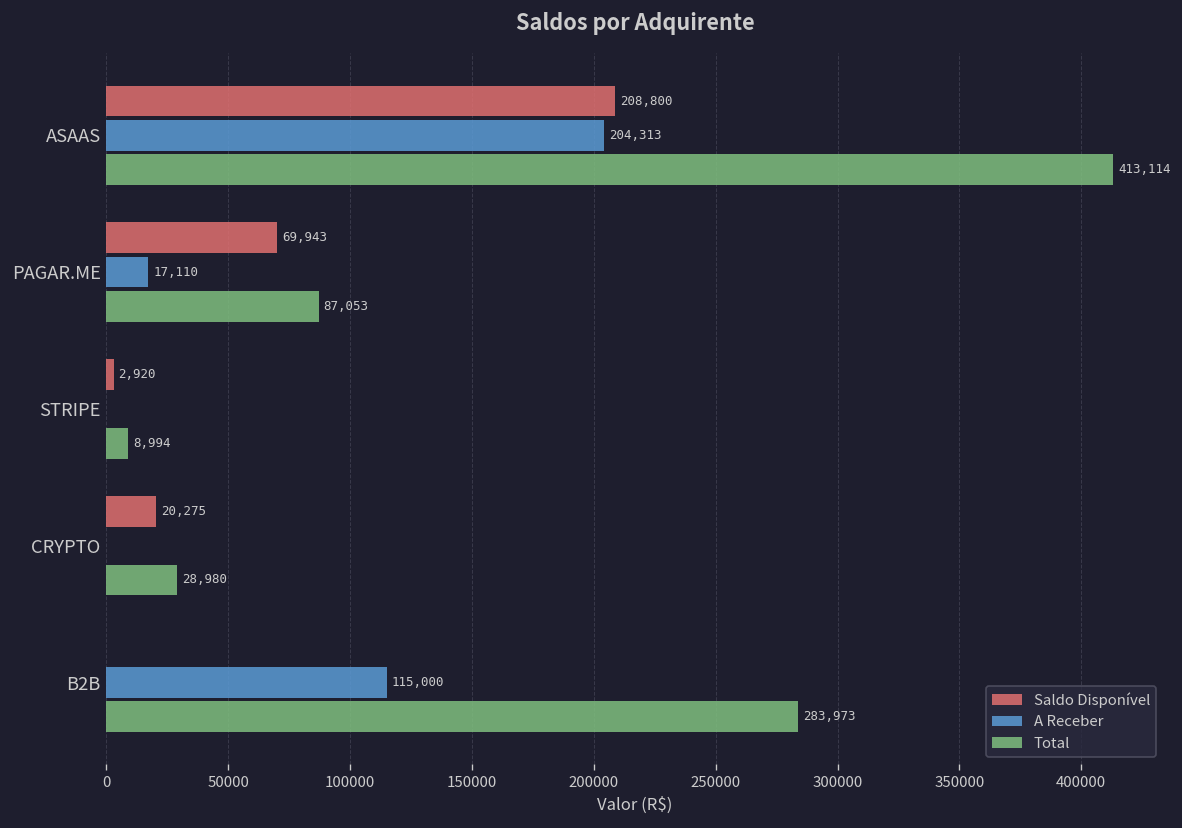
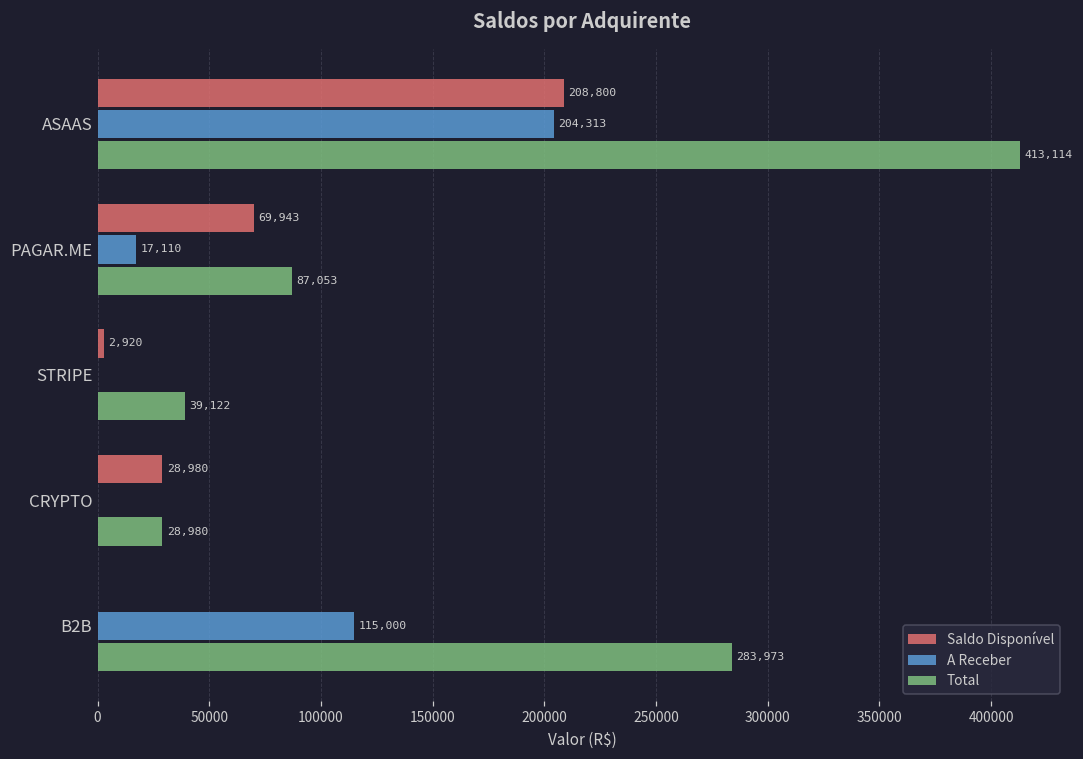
Total, STRIPE: 8,994 -> 39,122
Saldo Disponível, CRYPTO: 20,275 -> 28,980
